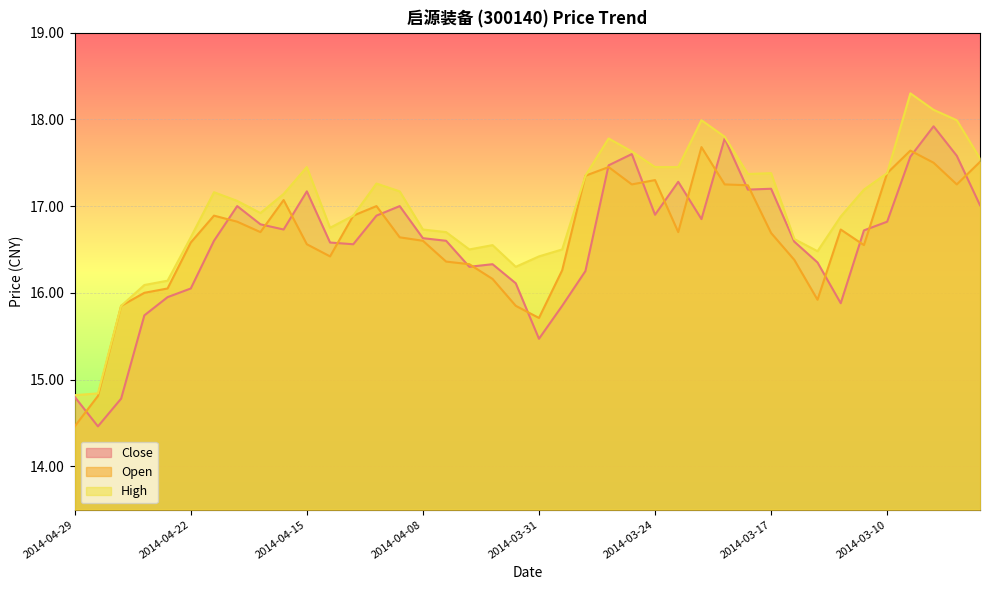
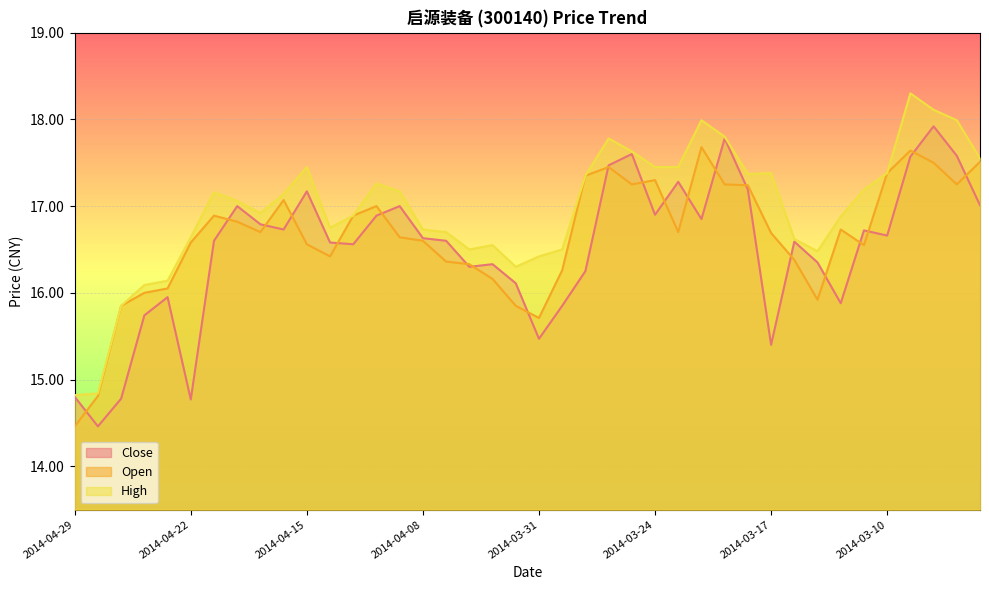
Close, 2014-04-22: 16.1 -> 14.8
Close, 2014-03-17: 17.2 -> 15.4
Close, 2014-03-10: 16.8 -> 16.7
